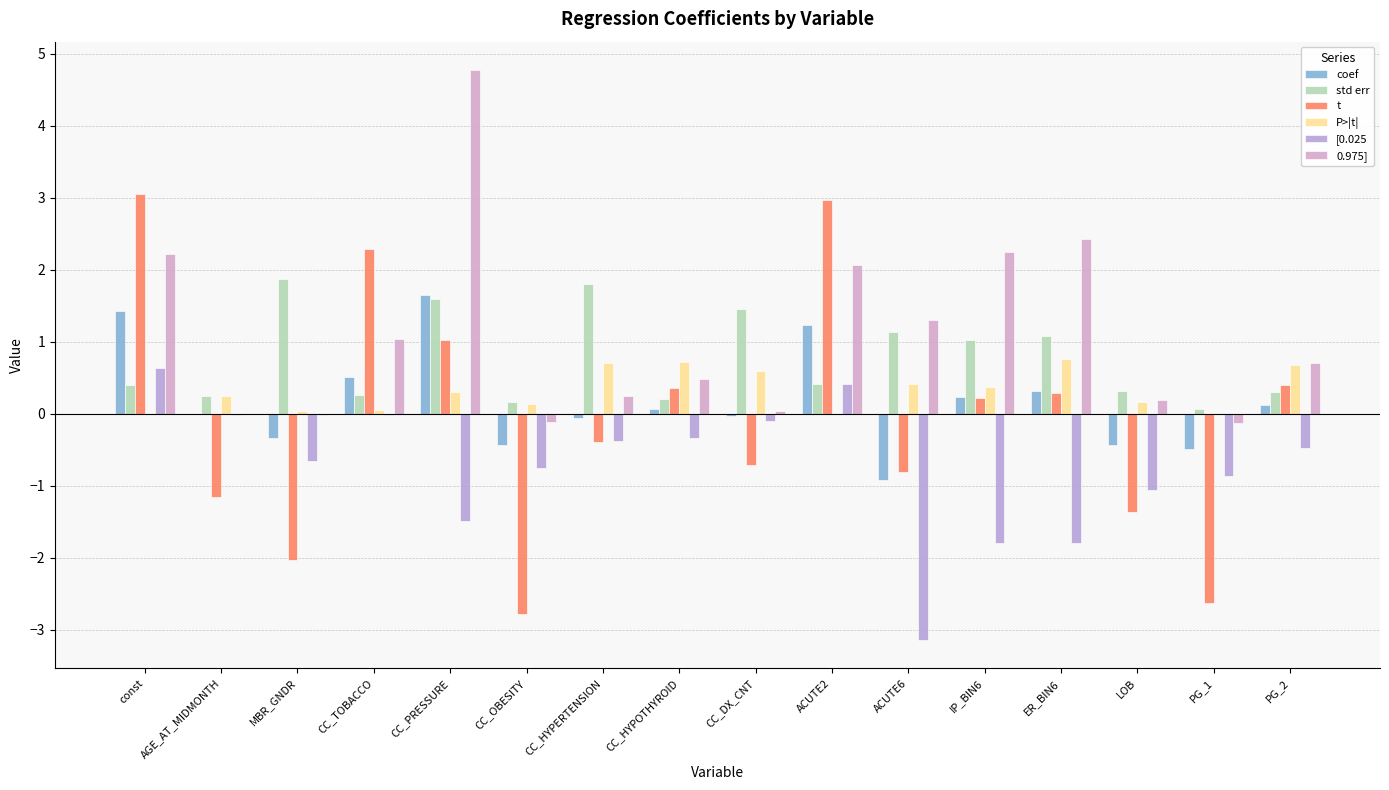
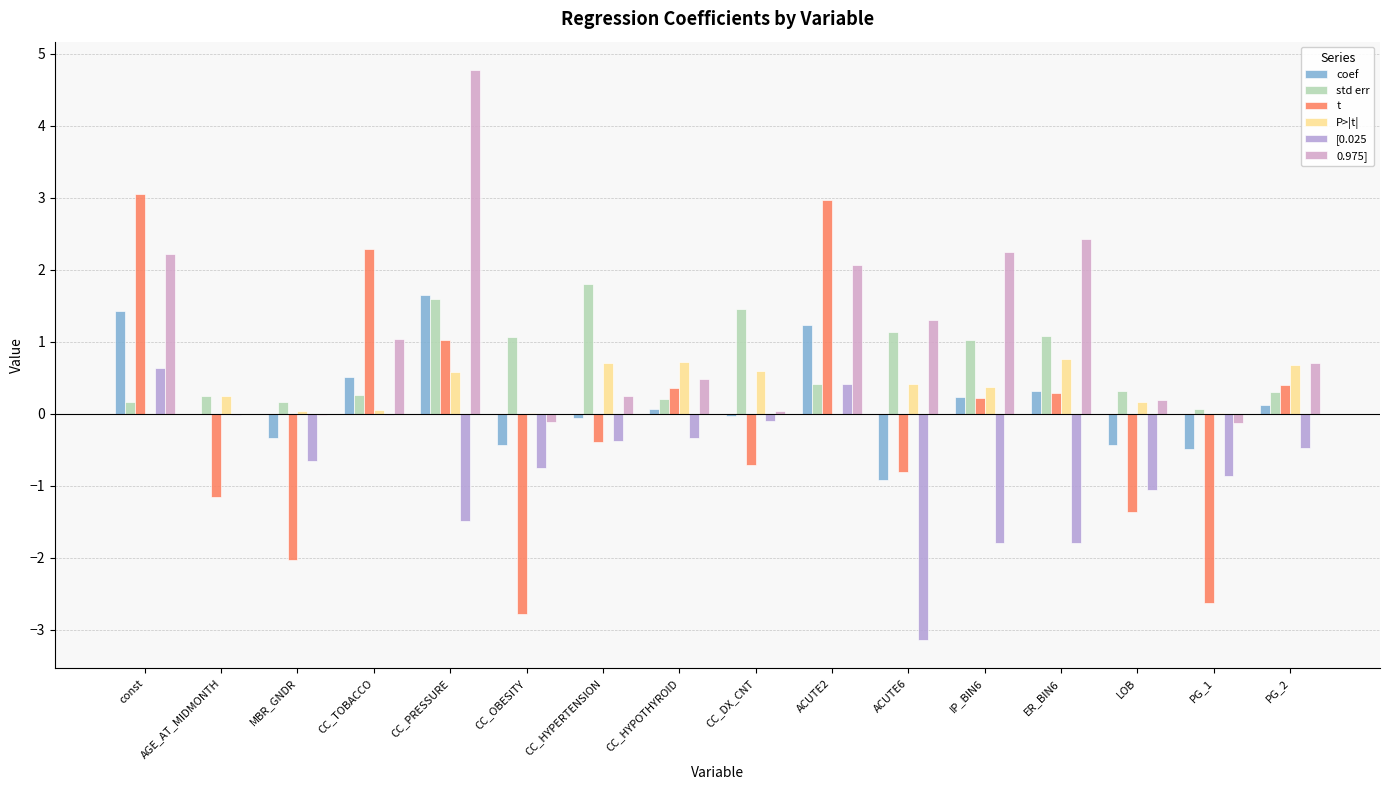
std err, const: 0.4 -> 0.2
std err, MBR_GNDR: 1.9 -> 0.2
P>|t|, CC_PRESSURE: 0.3 -> 0.6
std err, CC_OBESITY: 0.2 -> 1.1
P>|t|, CC_OBESITY: 0.1 -> 0.0
